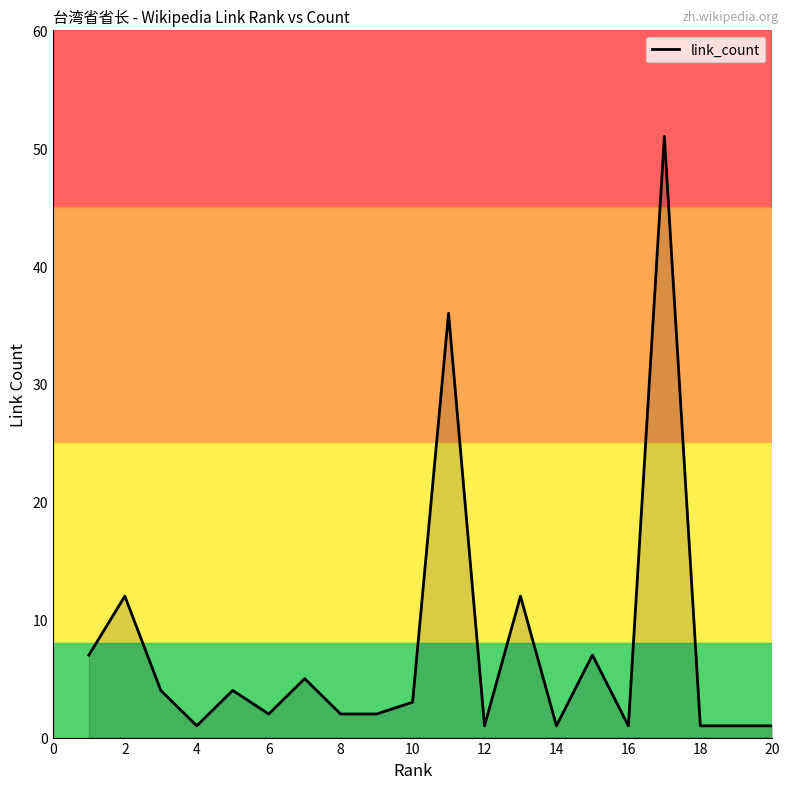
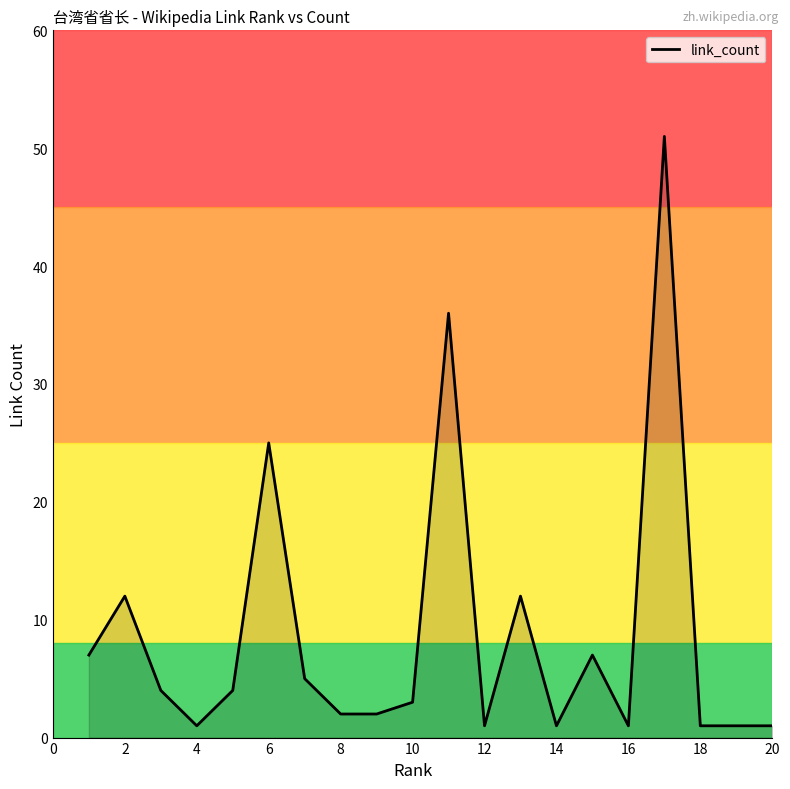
6: 2 -> 25
